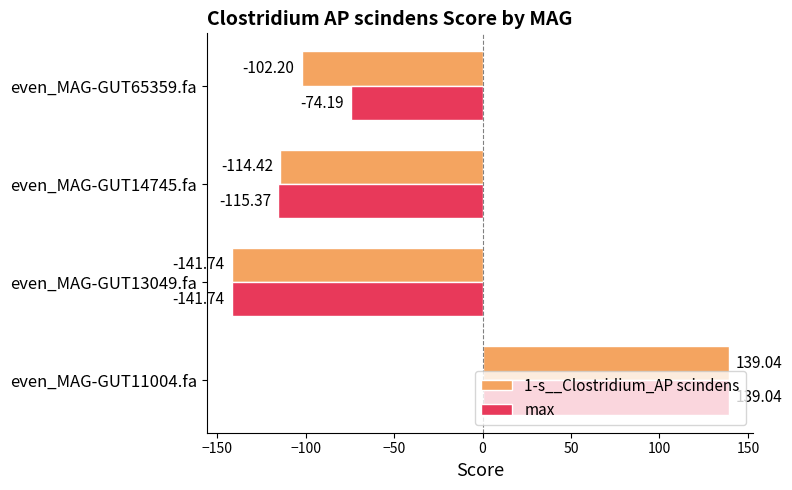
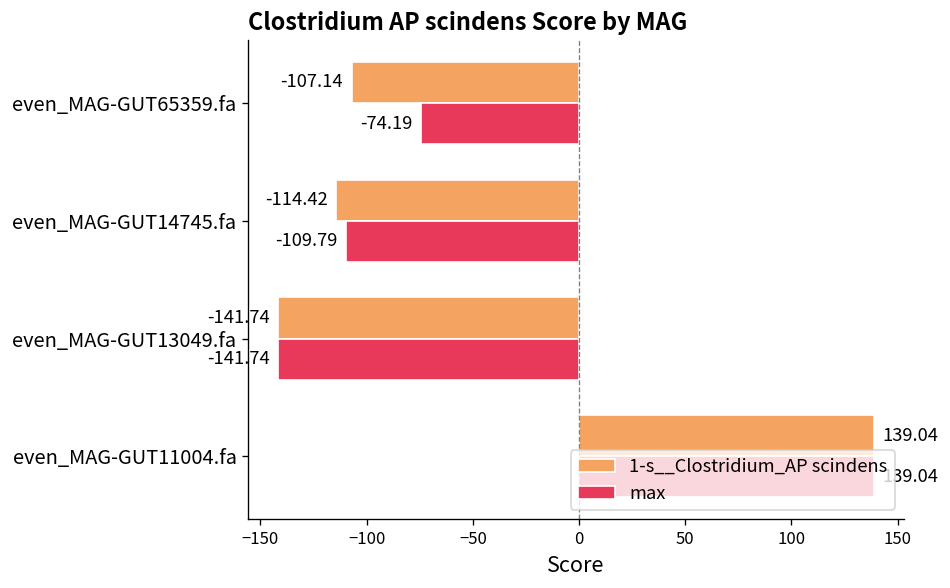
1-s__Clostridium_AP scindens, even_MAG-GUT65359.fa: -102.20 -> -107.14
max, even_MAG-GUT14745.fa: -115.37 -> -109.79
